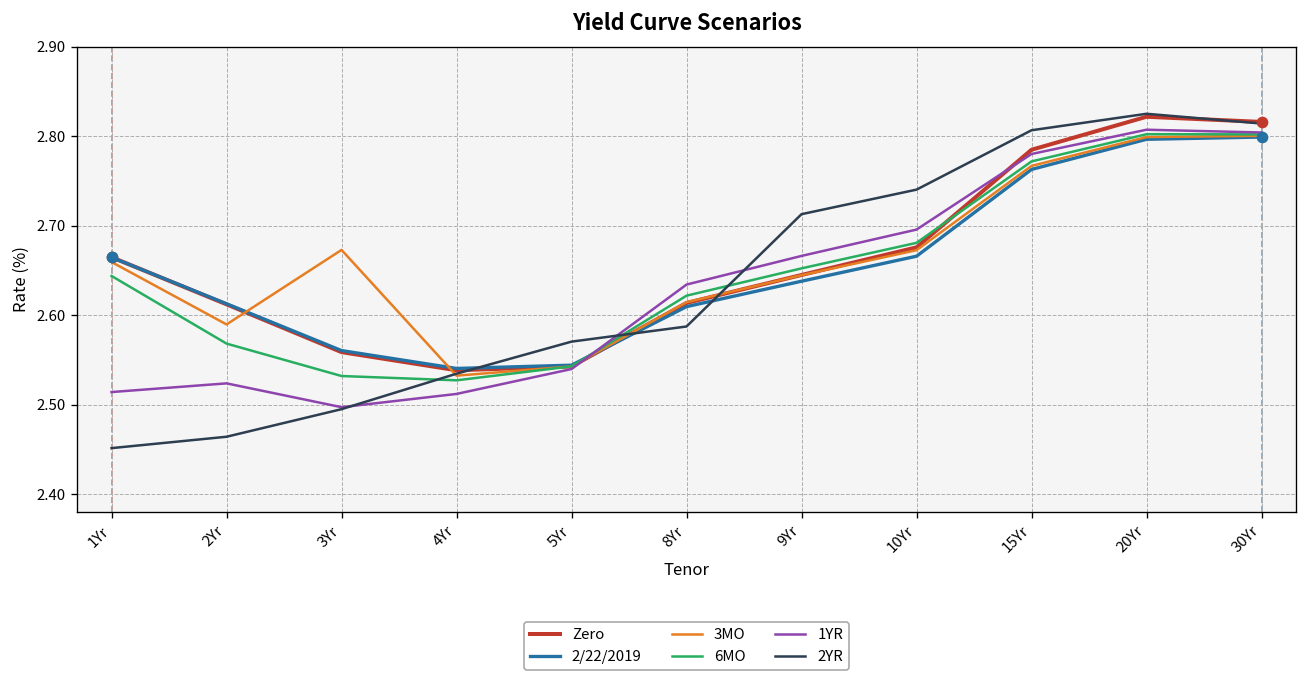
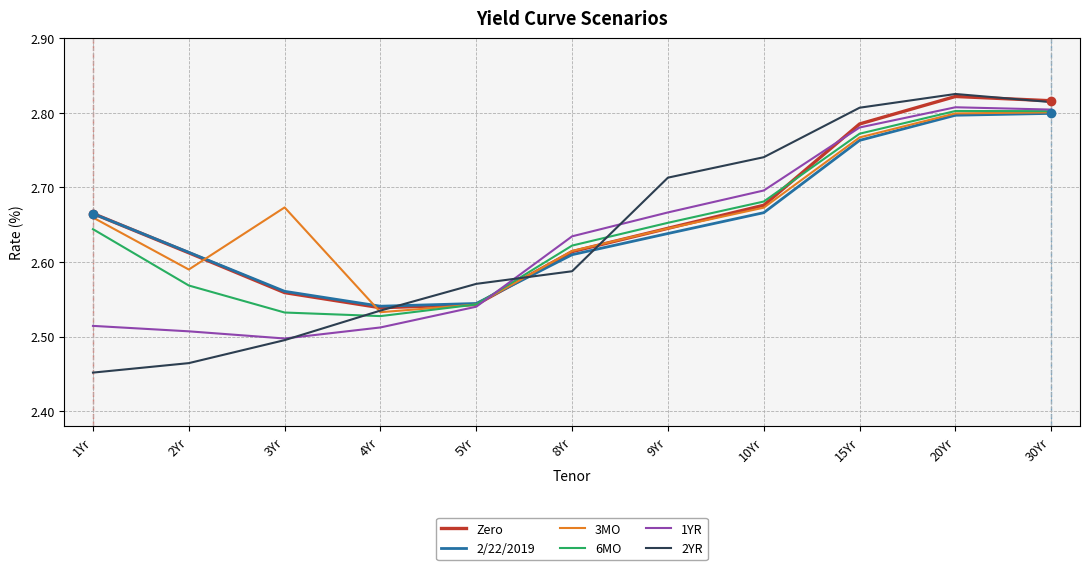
1YR, 2Yr: 2.52 -> 2.51
